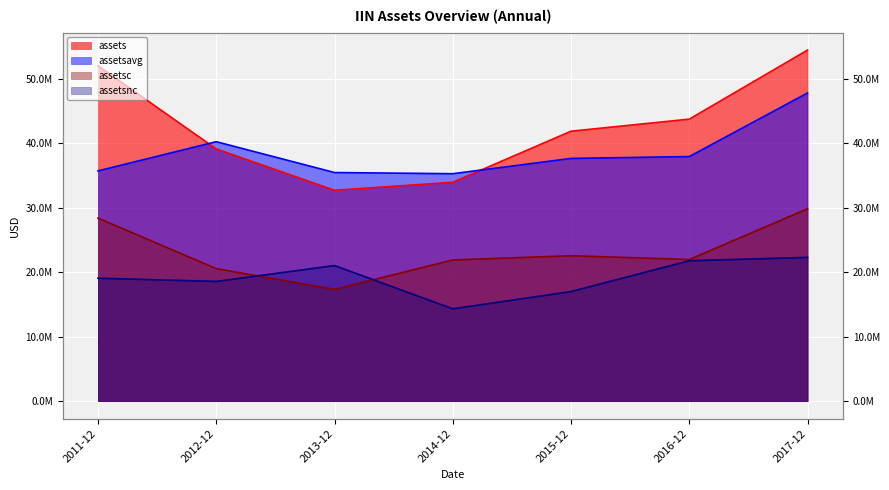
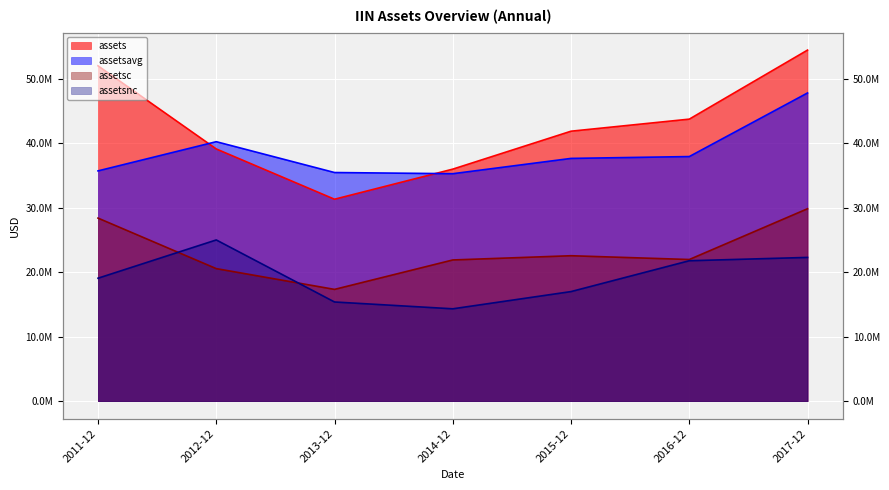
assetsnc, 2012-12: 19000000 -> 25000000
assets, 2013-12: 33000000 -> 31000000
assetsnc, 2013-12: 21000000 -> 15000000
assets, 2014-12: 34000000 -> 36000000
